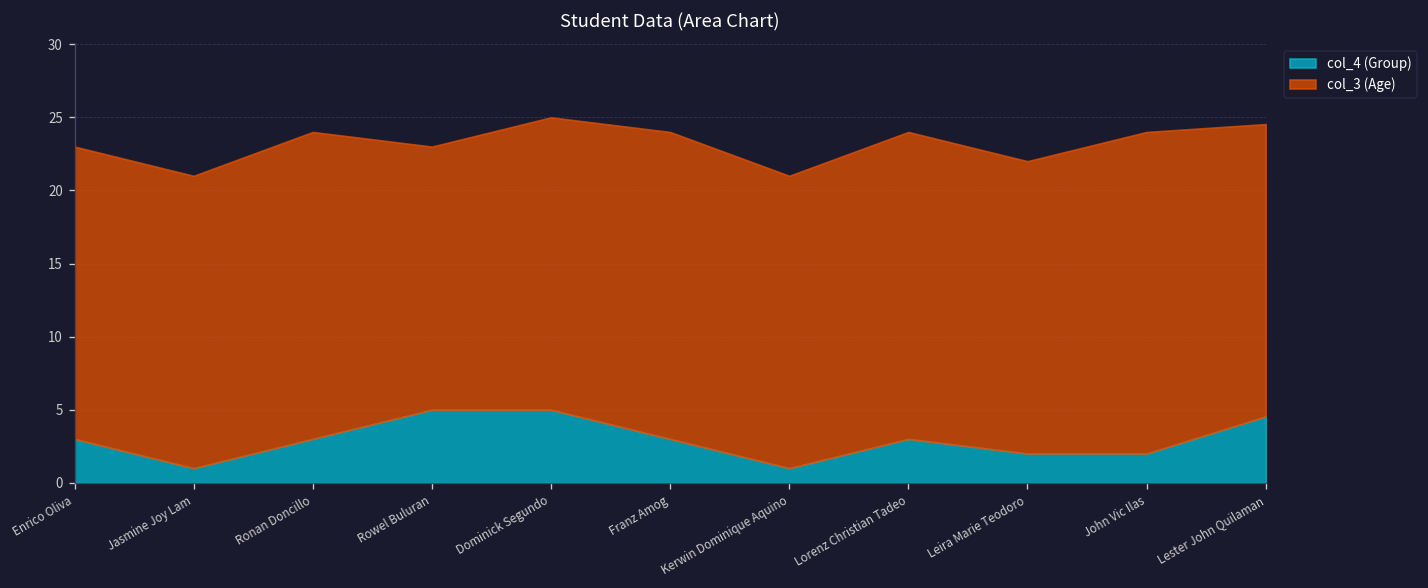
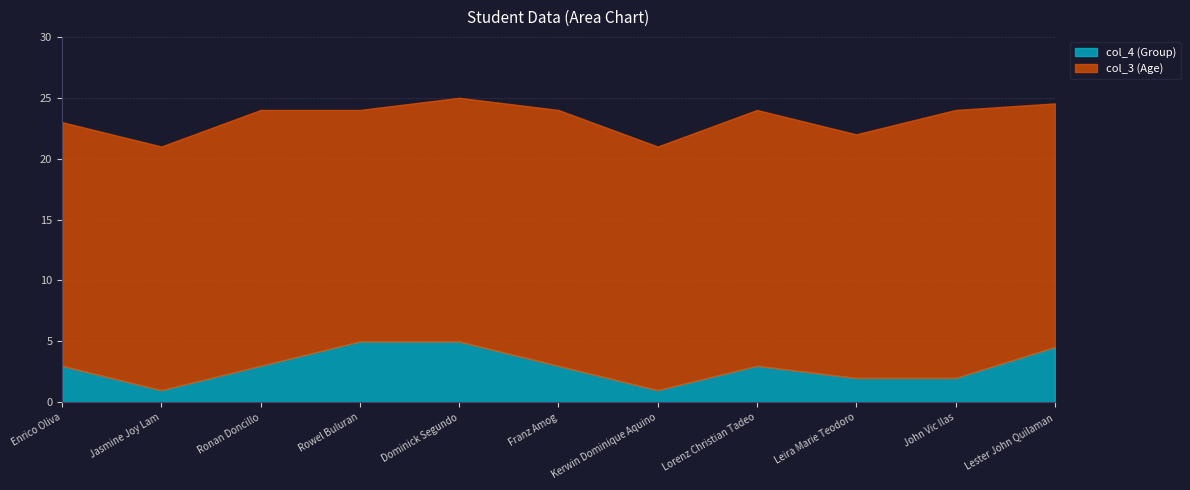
col_3 (Age), Rowel Buluran: 18 -> 19
